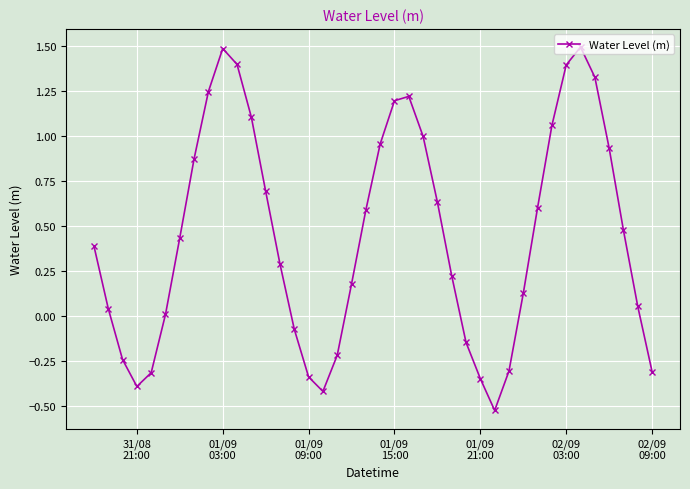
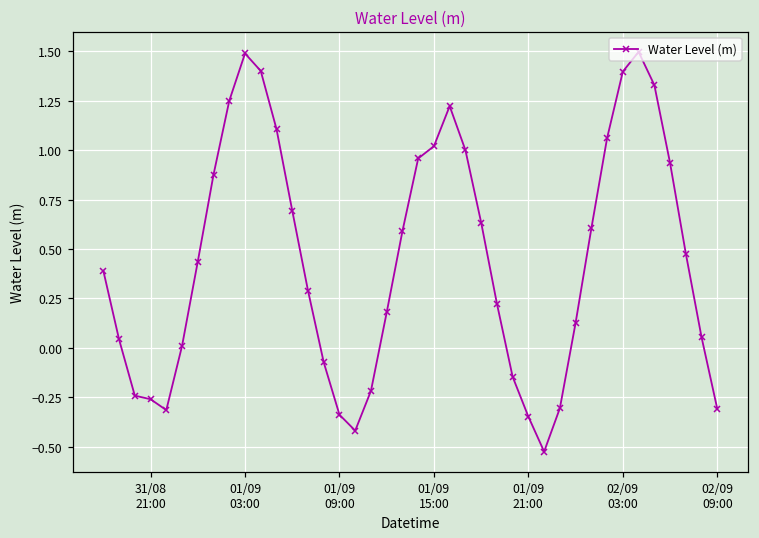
31/08 21:00: -0.39 -> -0.26
01/09 15:00: 1.20 -> 1.02
